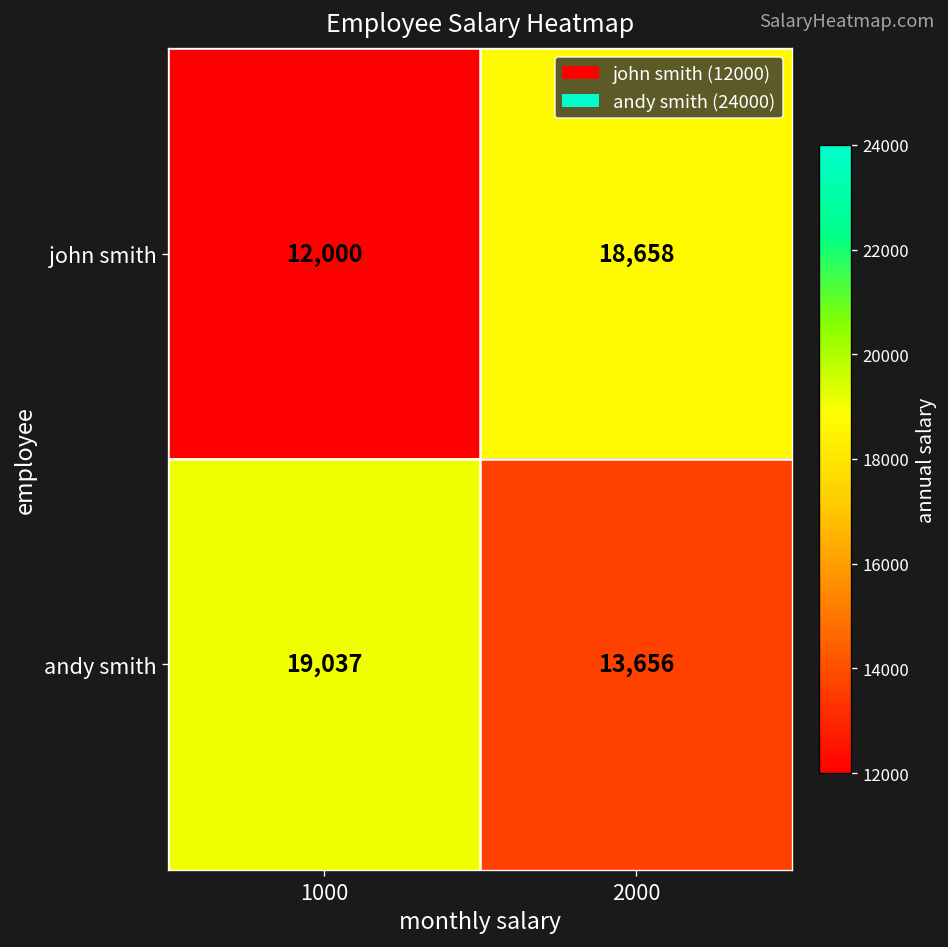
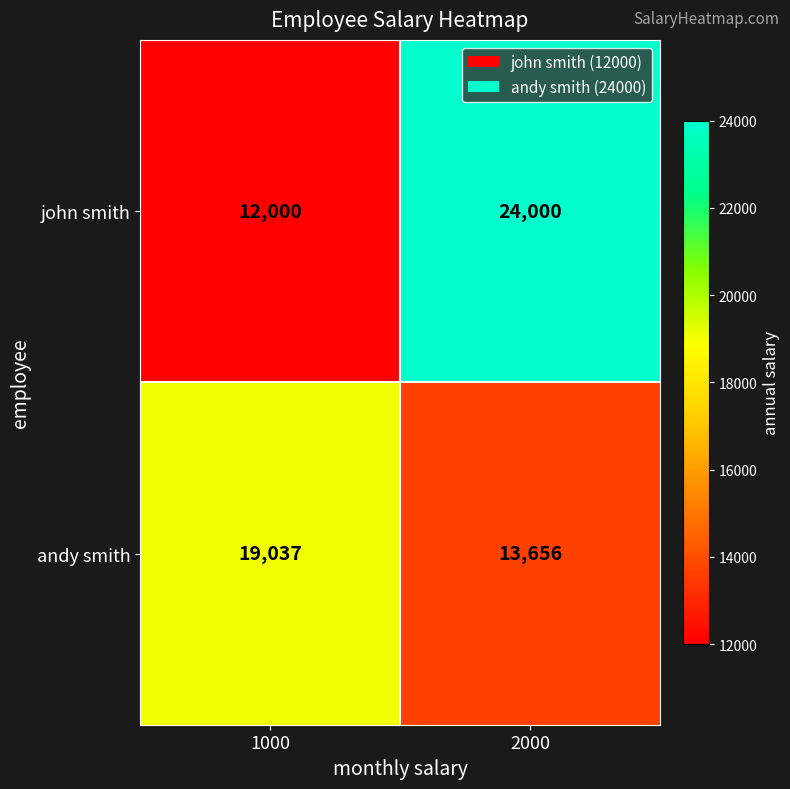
john smith, 2000: 18,658 -> 24,000
